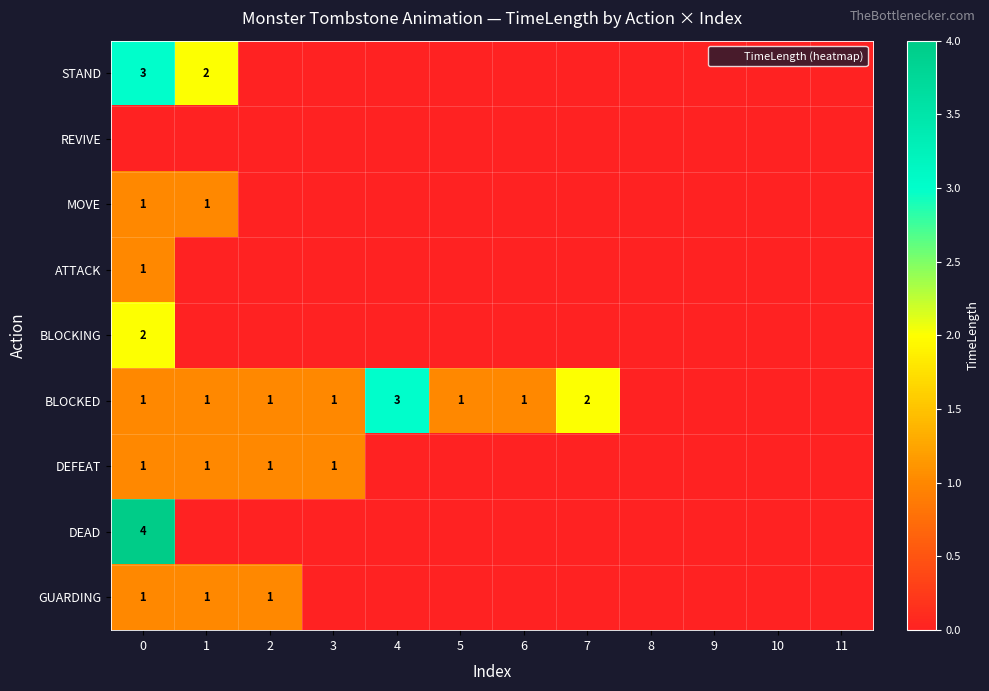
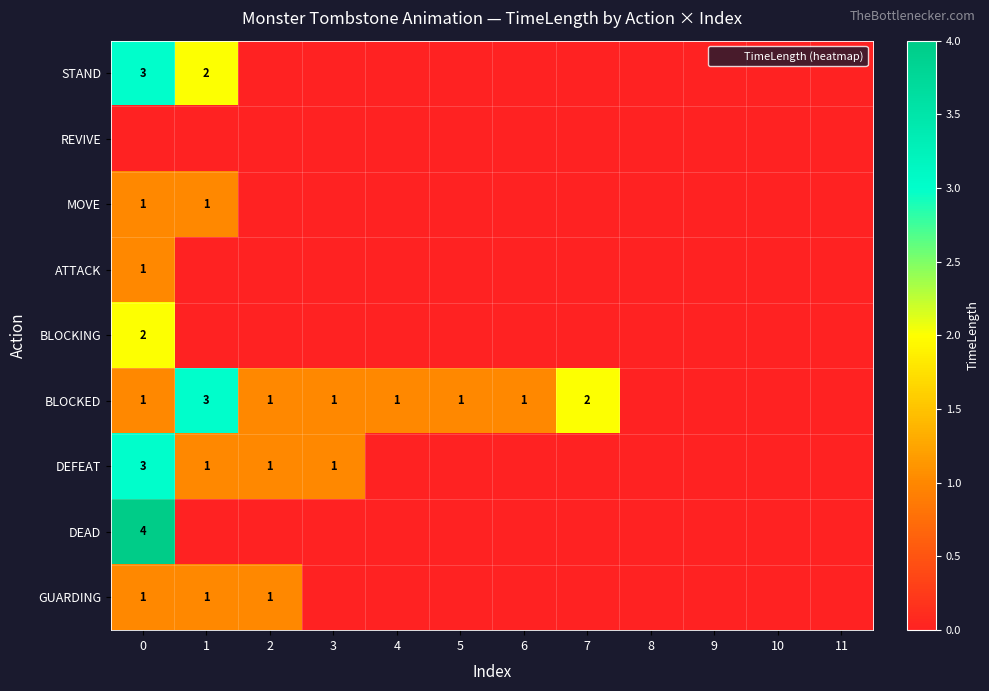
BLOCKED, 1: 1 -> 3
BLOCKED, 4: 3 -> 1
DEFEAT, 0: 1 -> 3
